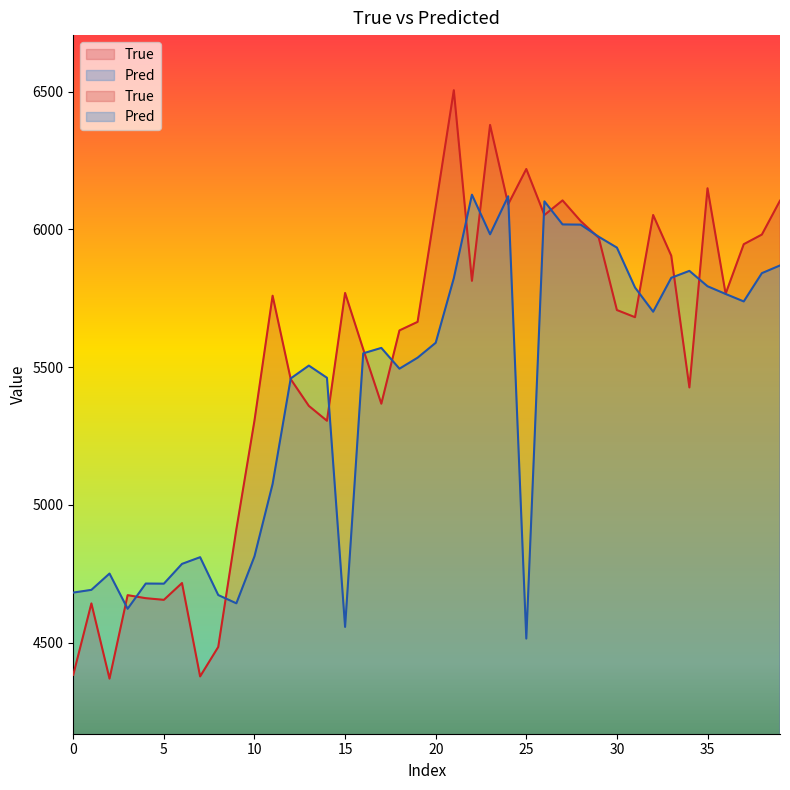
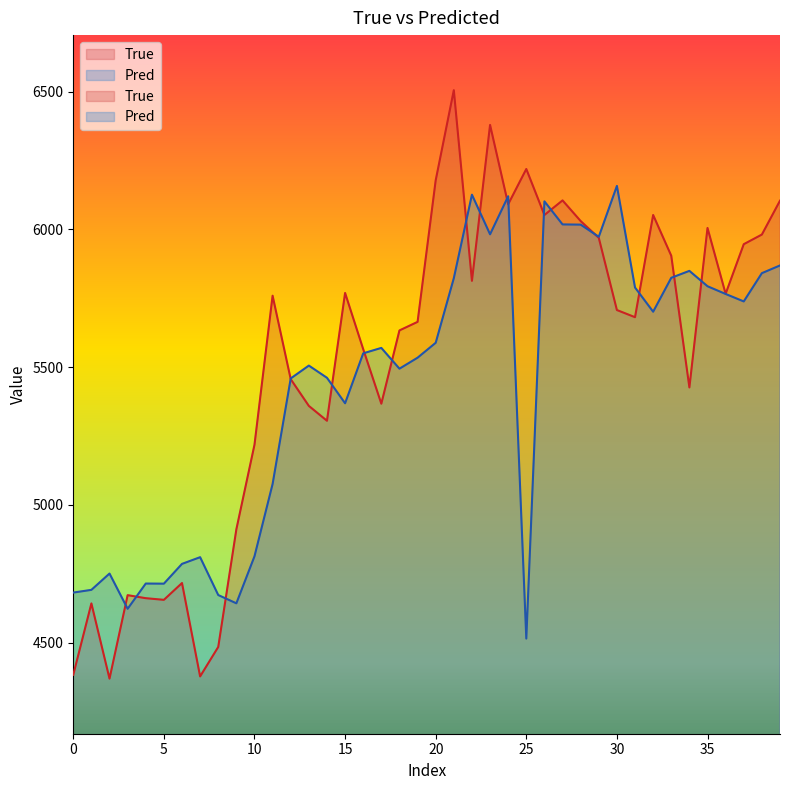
True, 10: 5310 -> 5220
Pred, 15: 4560 -> 5370
True, 20: 6080 -> 6180
Pred, 30: 5930 -> 6160
True, 35: 6150 -> 6010
